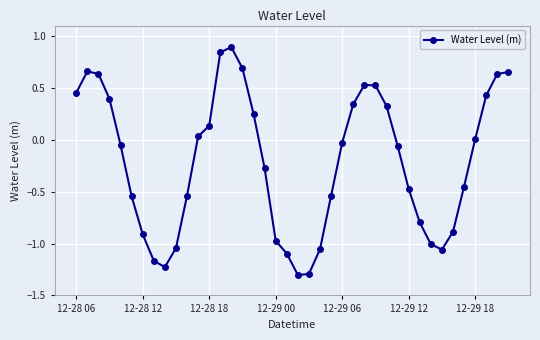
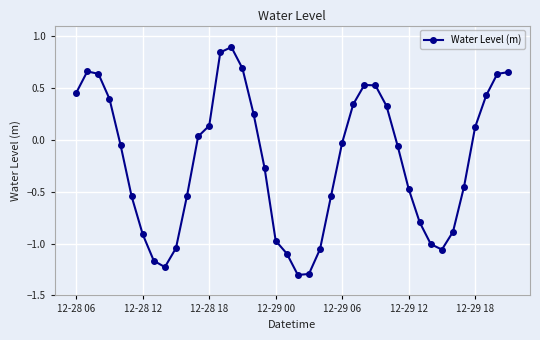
12-29 18: 0.00 -> 0.12
